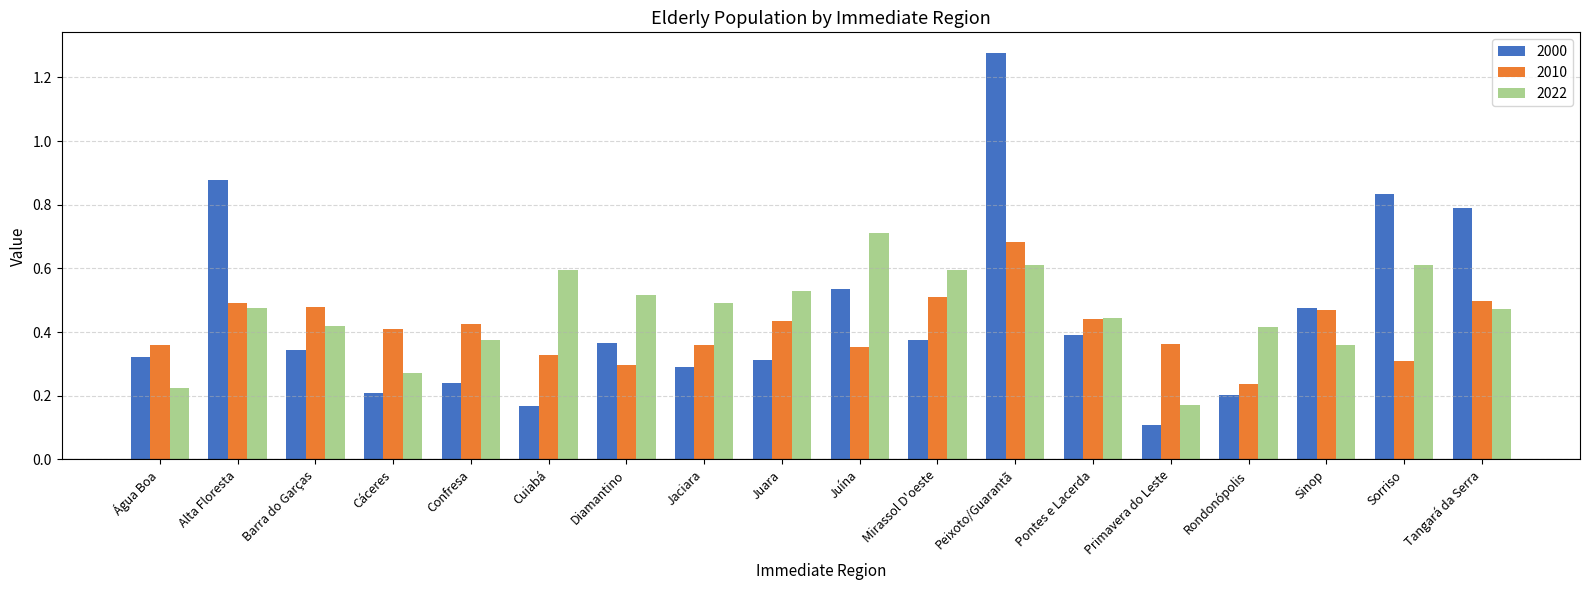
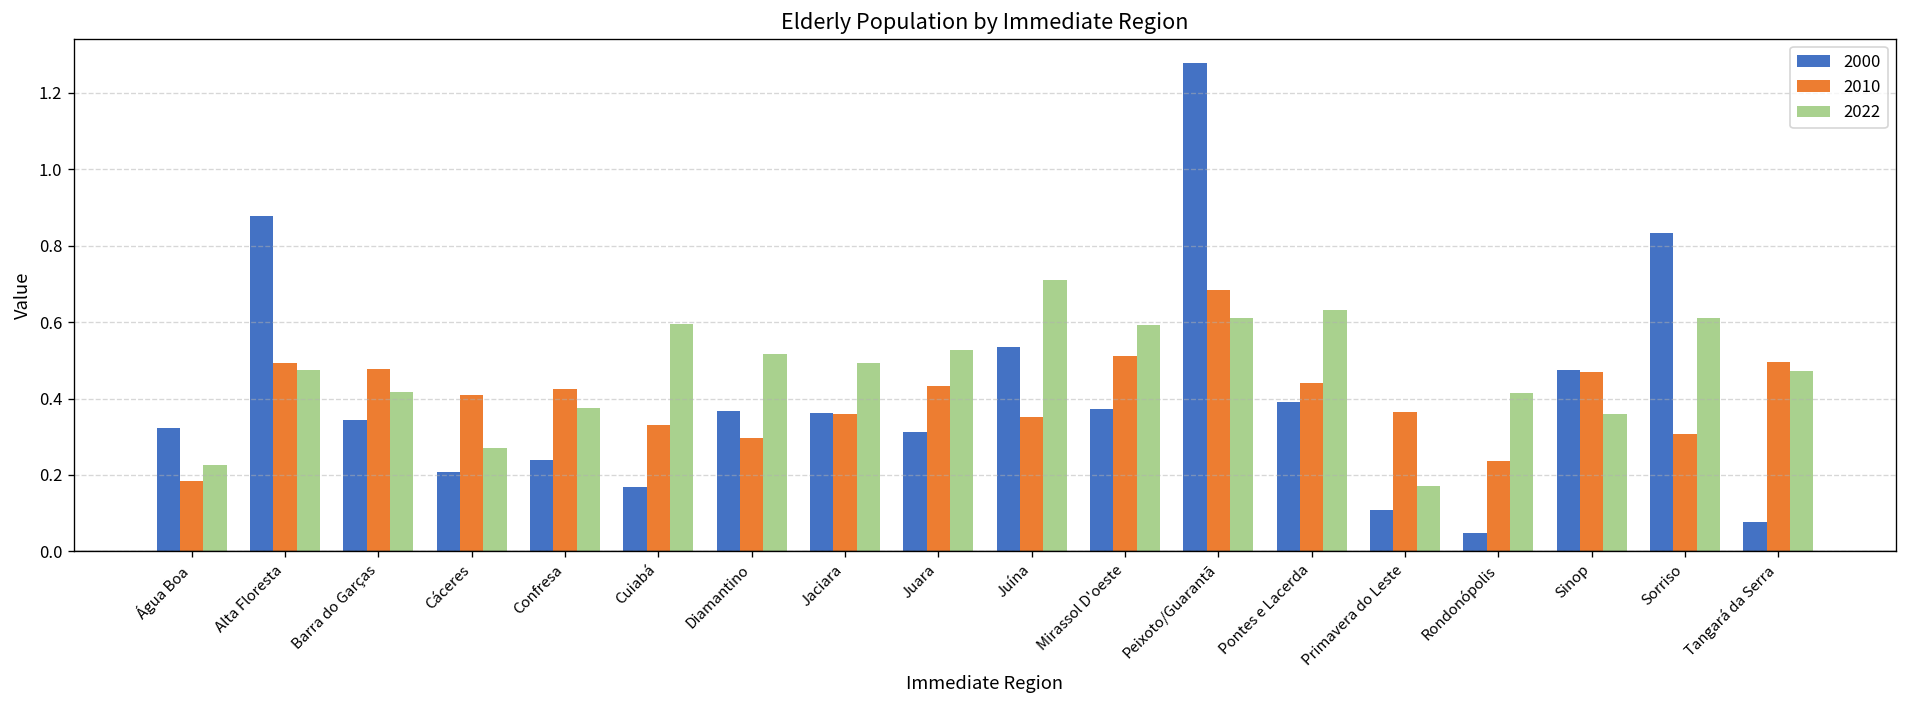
2010, Água Boa: 0.36 -> 0.18
2000, Jaciara: 0.29 -> 0.36
2022, Pontes e Lacerda: 0.44 -> 0.63
2000, Rondonópolis: 0.20 -> 0.05
2000, Tangará da Serra: 0.79 -> 0.08
